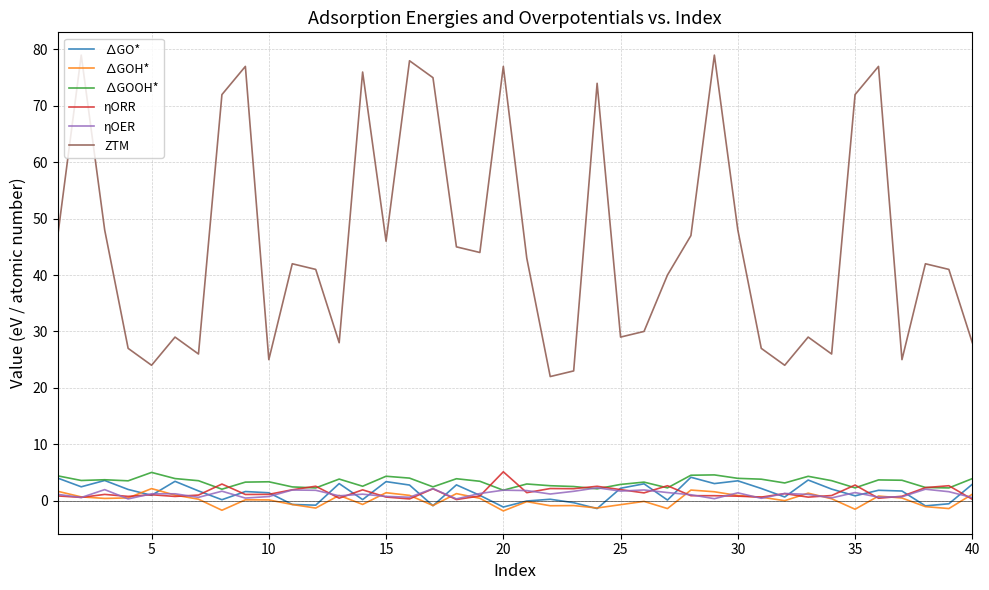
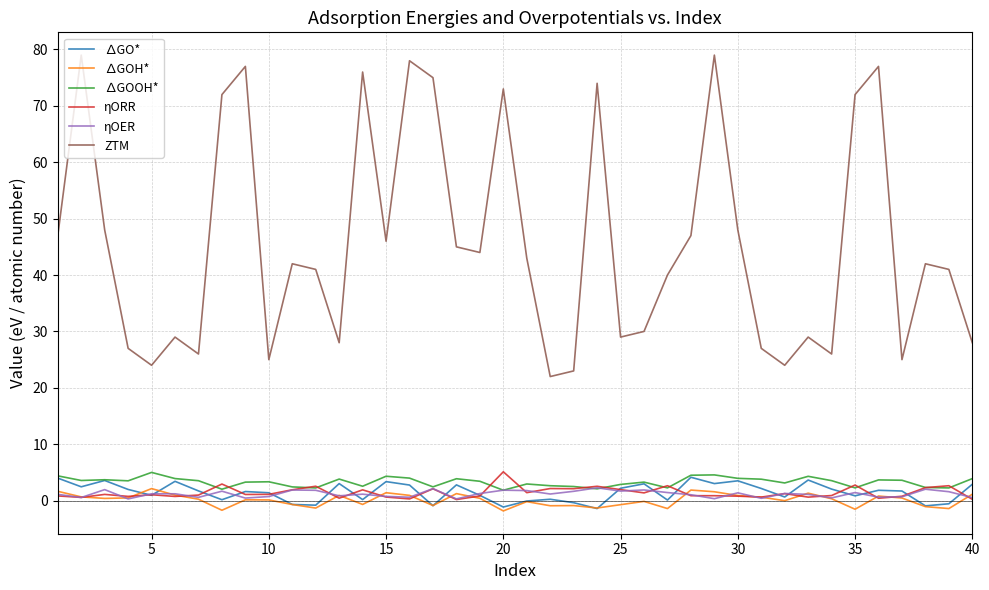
ZTM, 20: 77 -> 73
